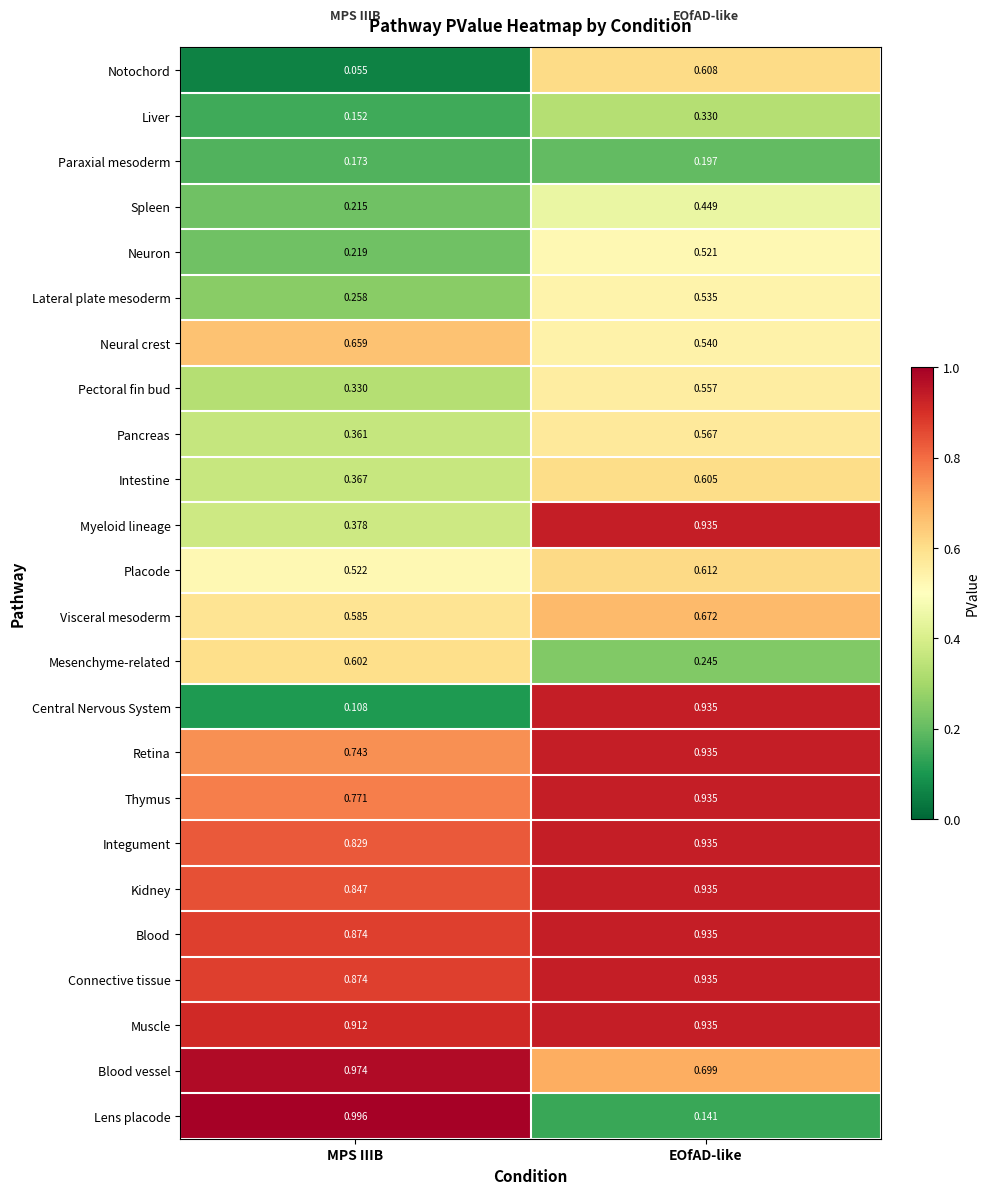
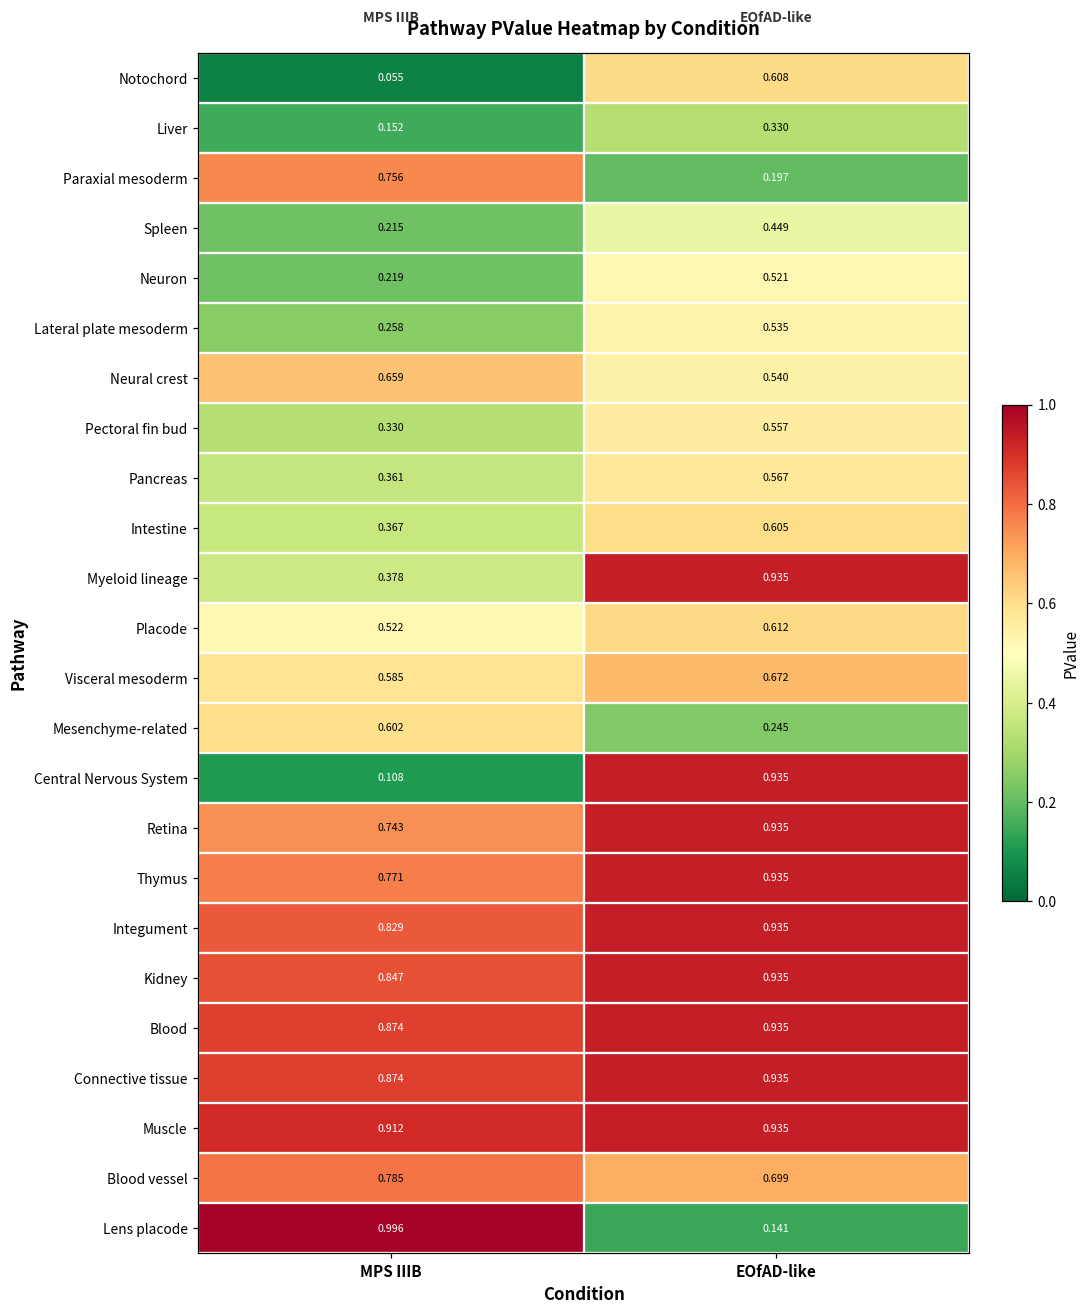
Paraxial mesoderm, MPS IIIB: 0.173 -> 0.756
Blood vessel, MPS IIIB: 0.974 -> 0.785
